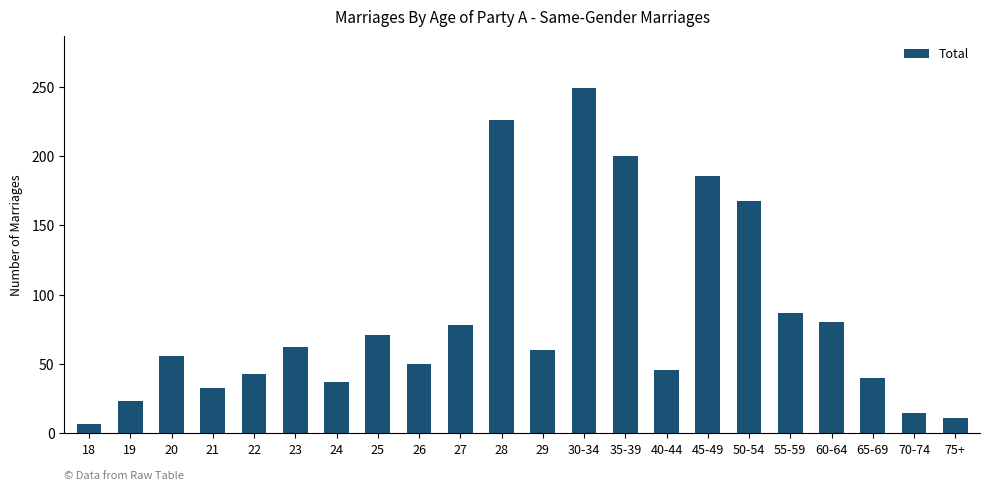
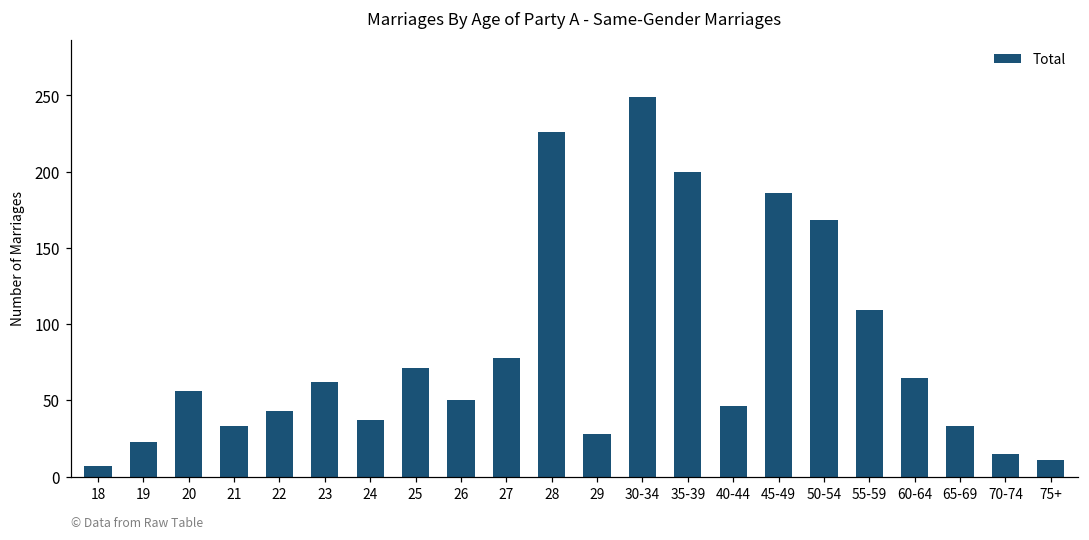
29: 60 -> 28
55-59: 87 -> 109
60-64: 80 -> 65
65-69: 40 -> 33
